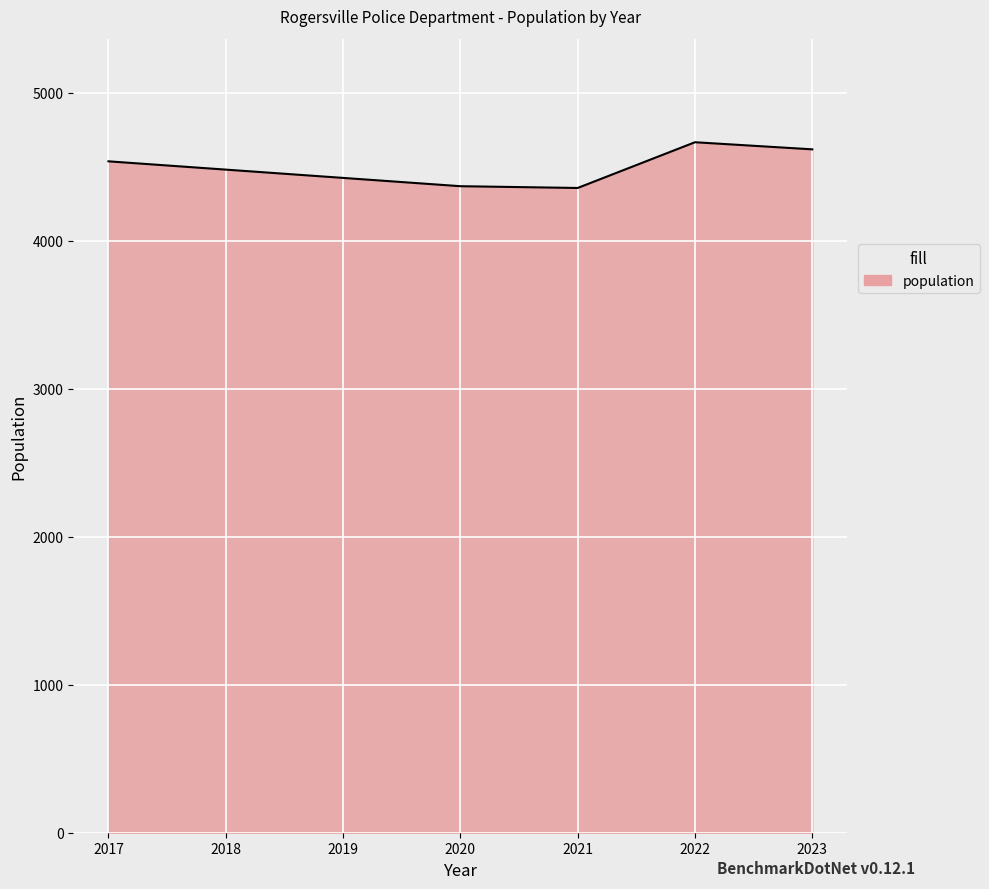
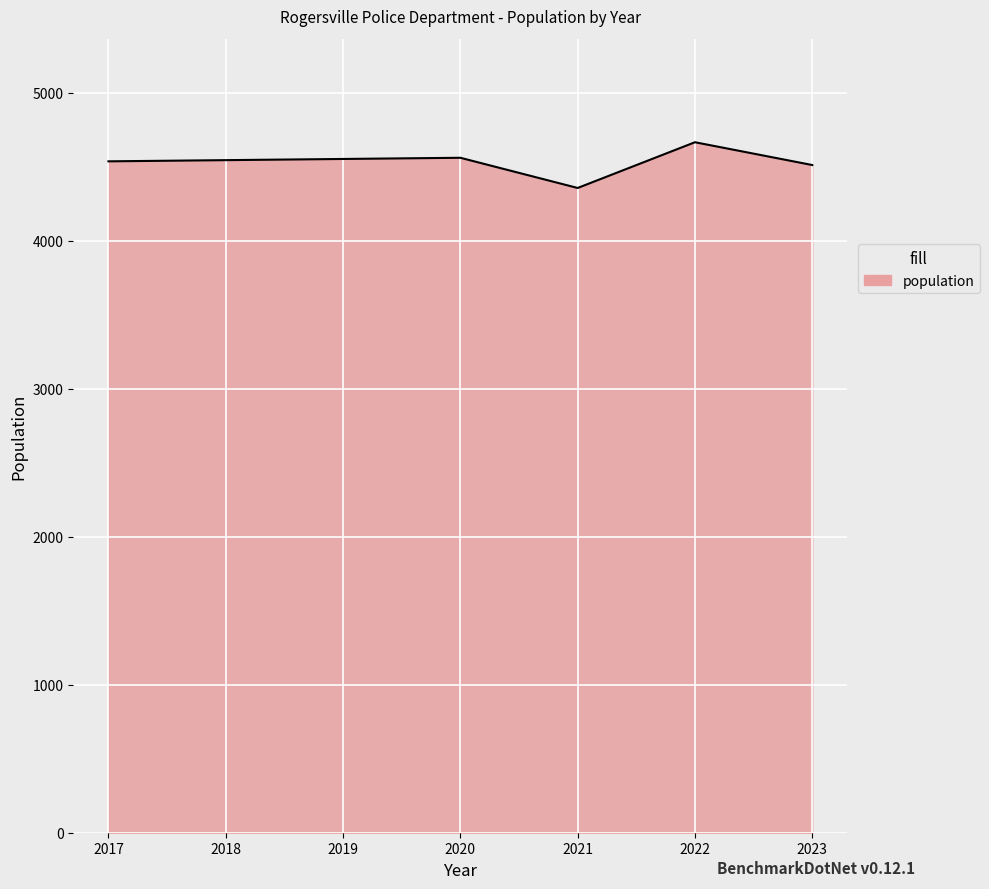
2020: 4370 -> 4560
2023: 4620 -> 4510
